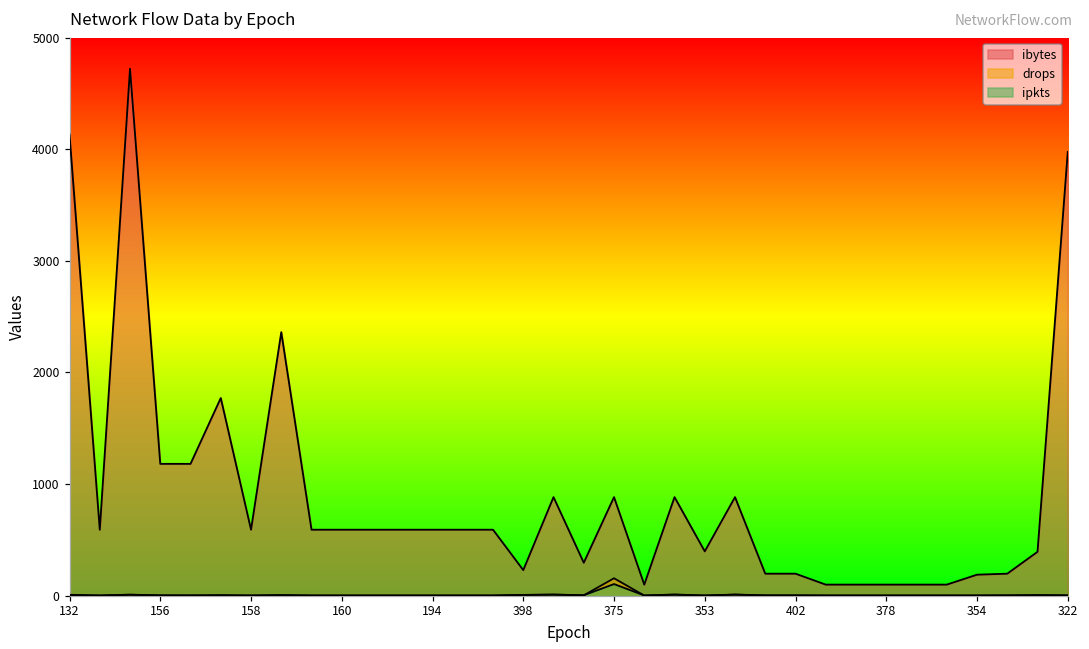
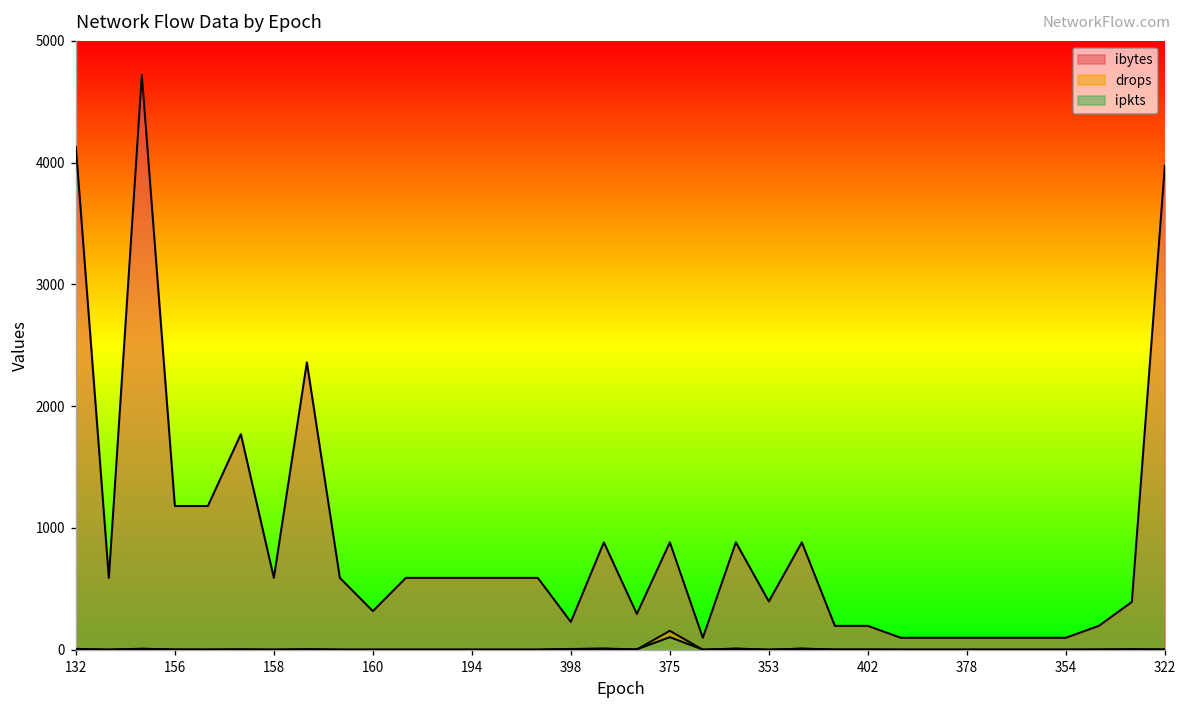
ibytes, 160: 590 -> 320
ibytes, 354: 190 -> 100
